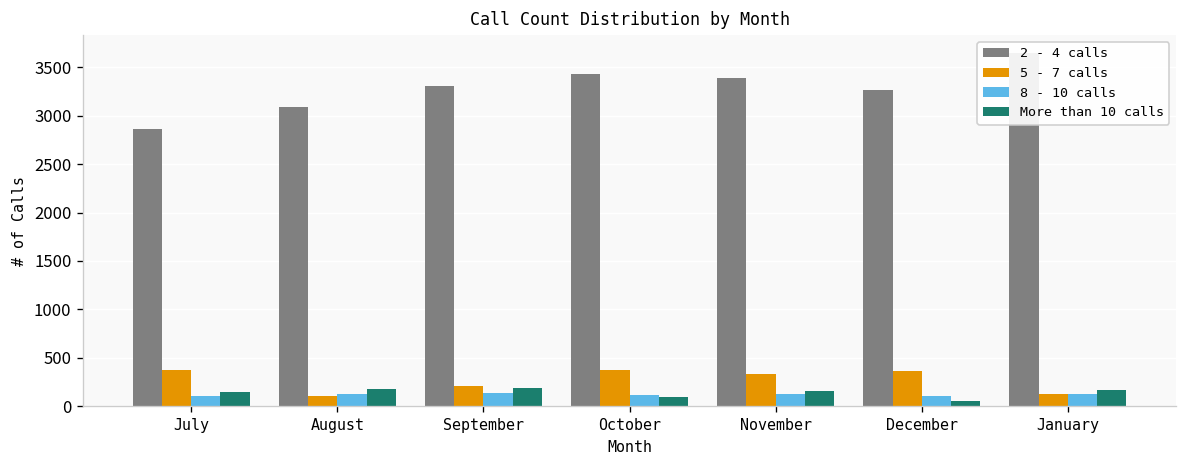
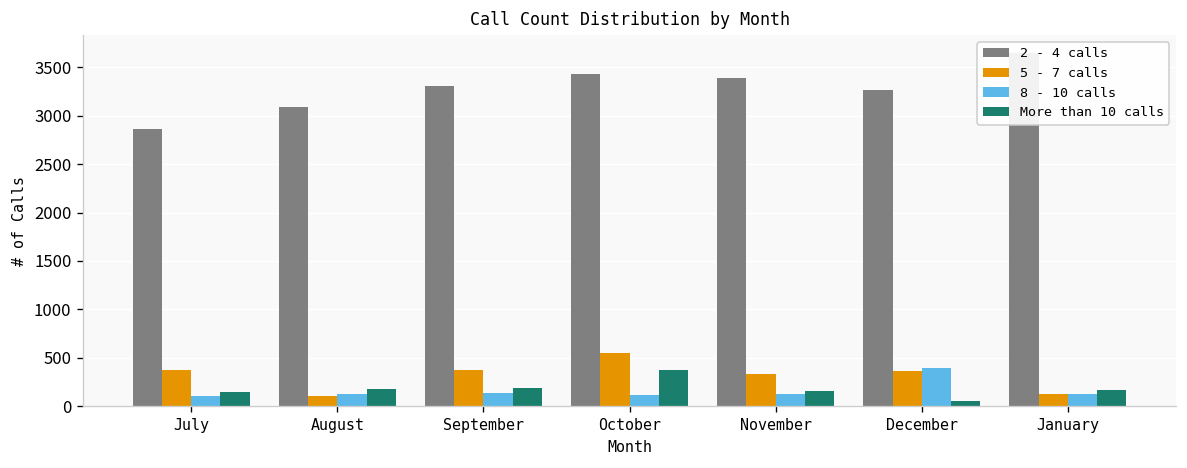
5 - 7 calls, September: 200 -> 400
5 - 7 calls, October: 400 -> 500
More than 10 calls, October: 100 -> 400
8 - 10 calls, December: 100 -> 400
